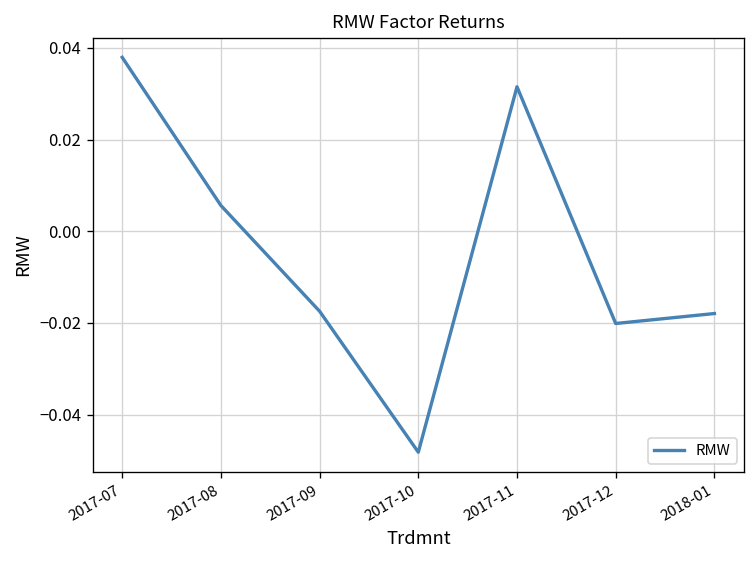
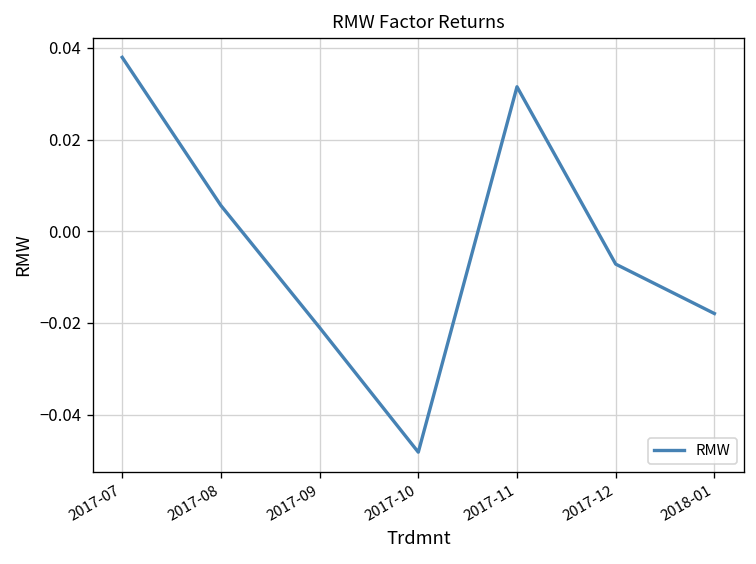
2017-09: -0.017 -> -0.021
2017-12: -0.020 -> -0.007
